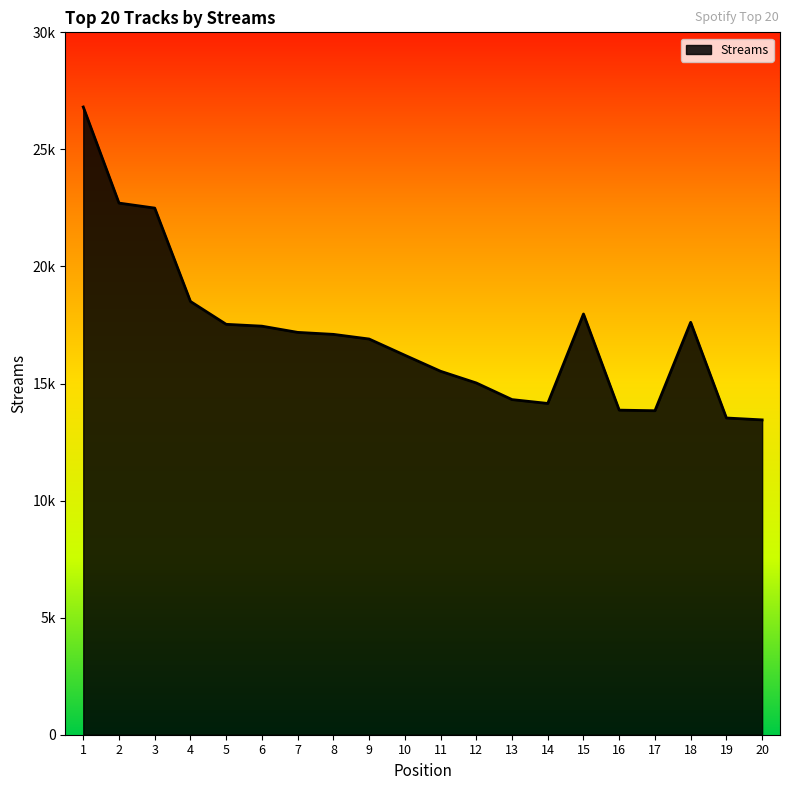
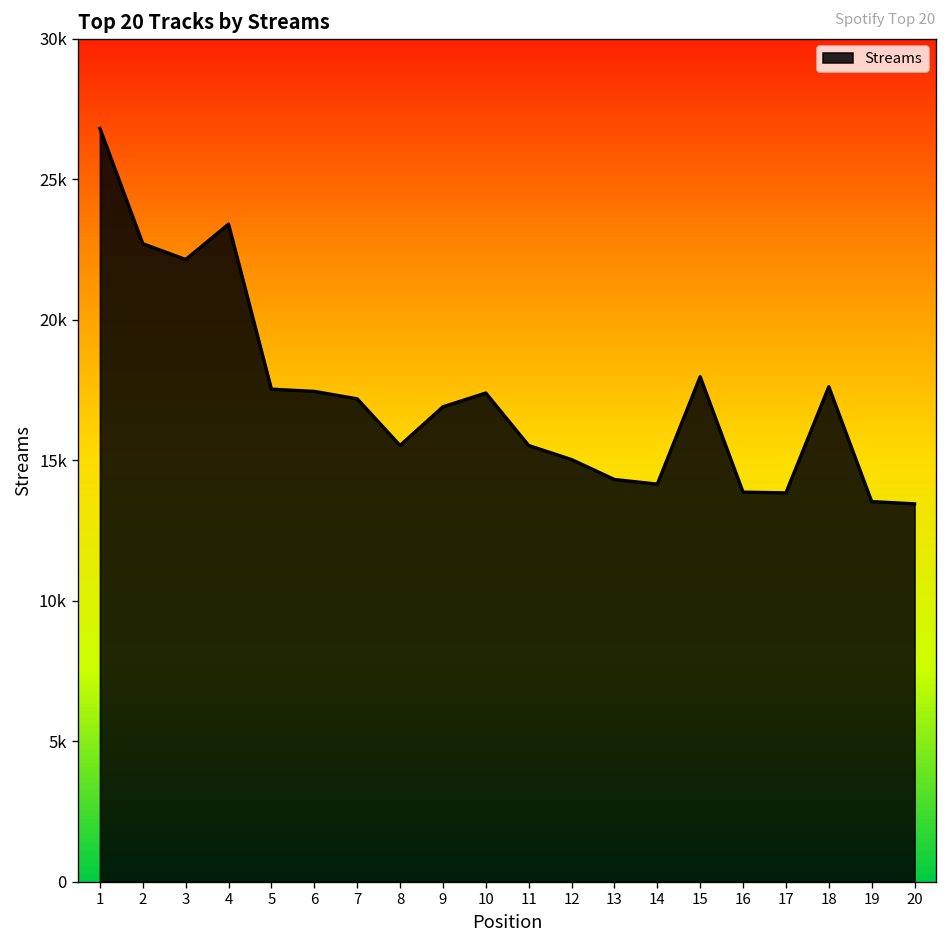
3: 22500 -> 22100
4: 18500 -> 23400
8: 17100 -> 15500
10: 16200 -> 17400
